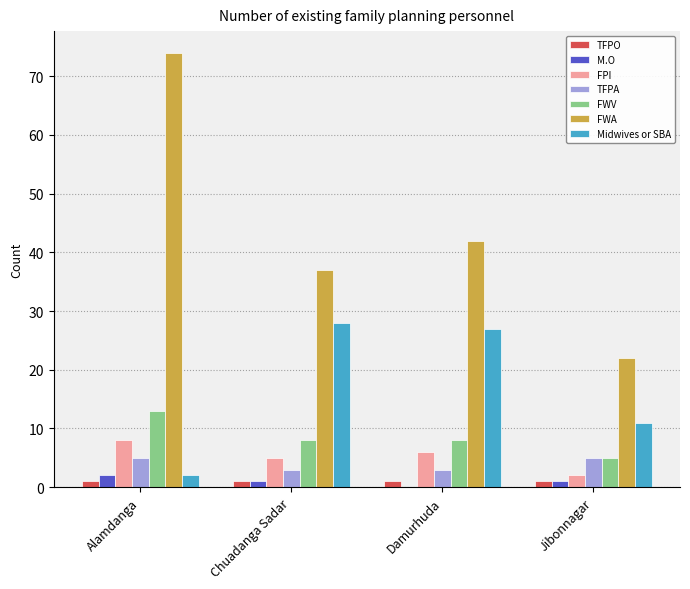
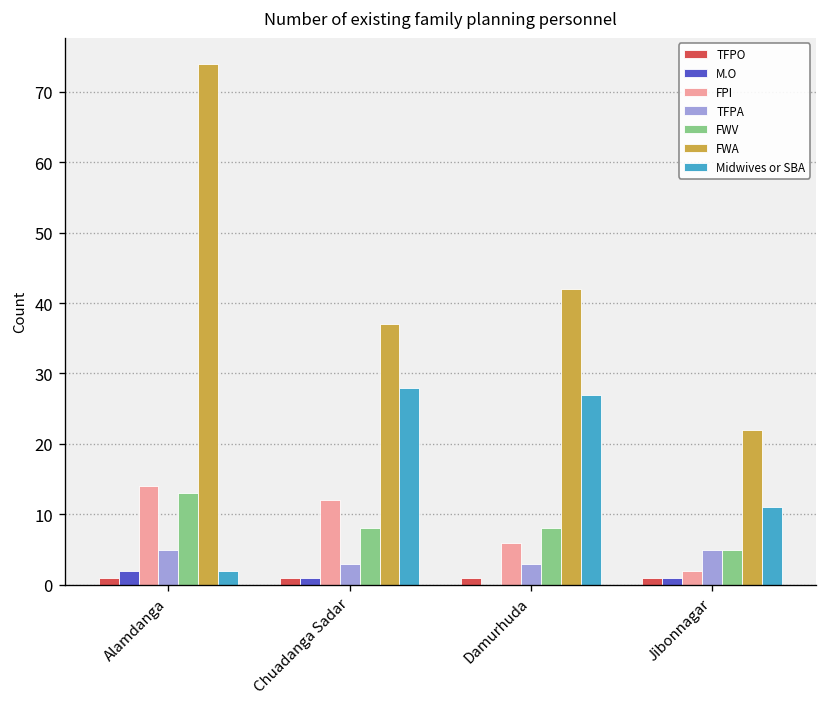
FPI, Alamdanga: 8 -> 14
FPI, Chuadanga Sadar: 5 -> 12
